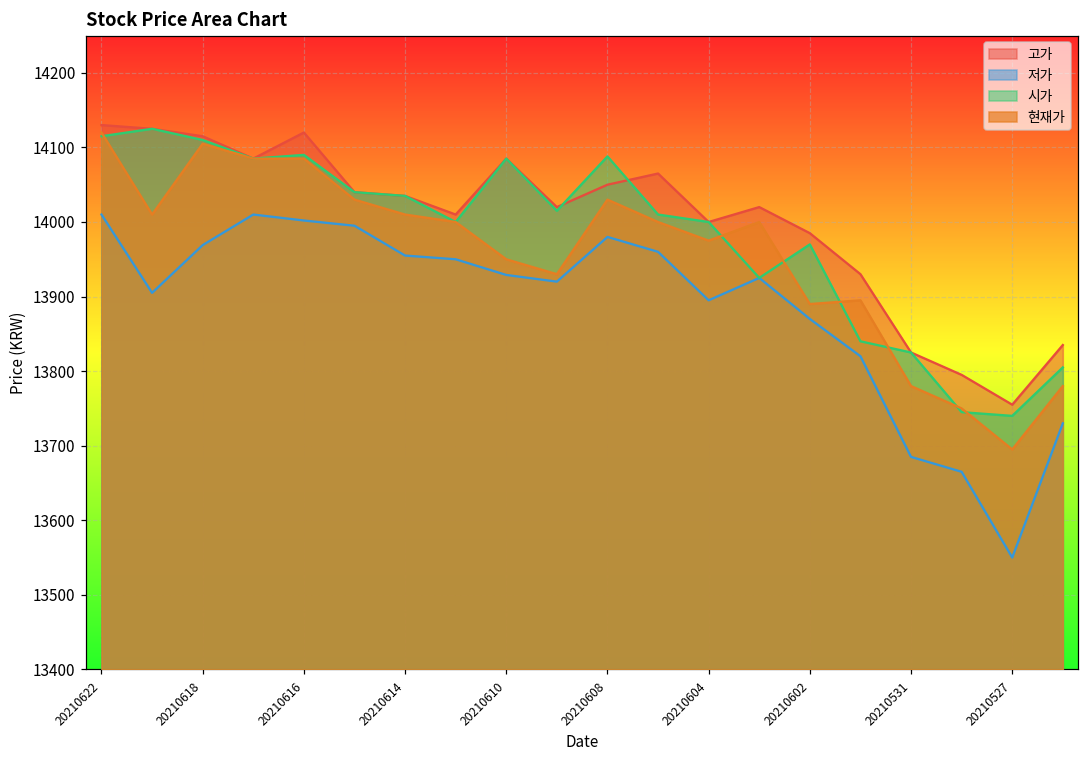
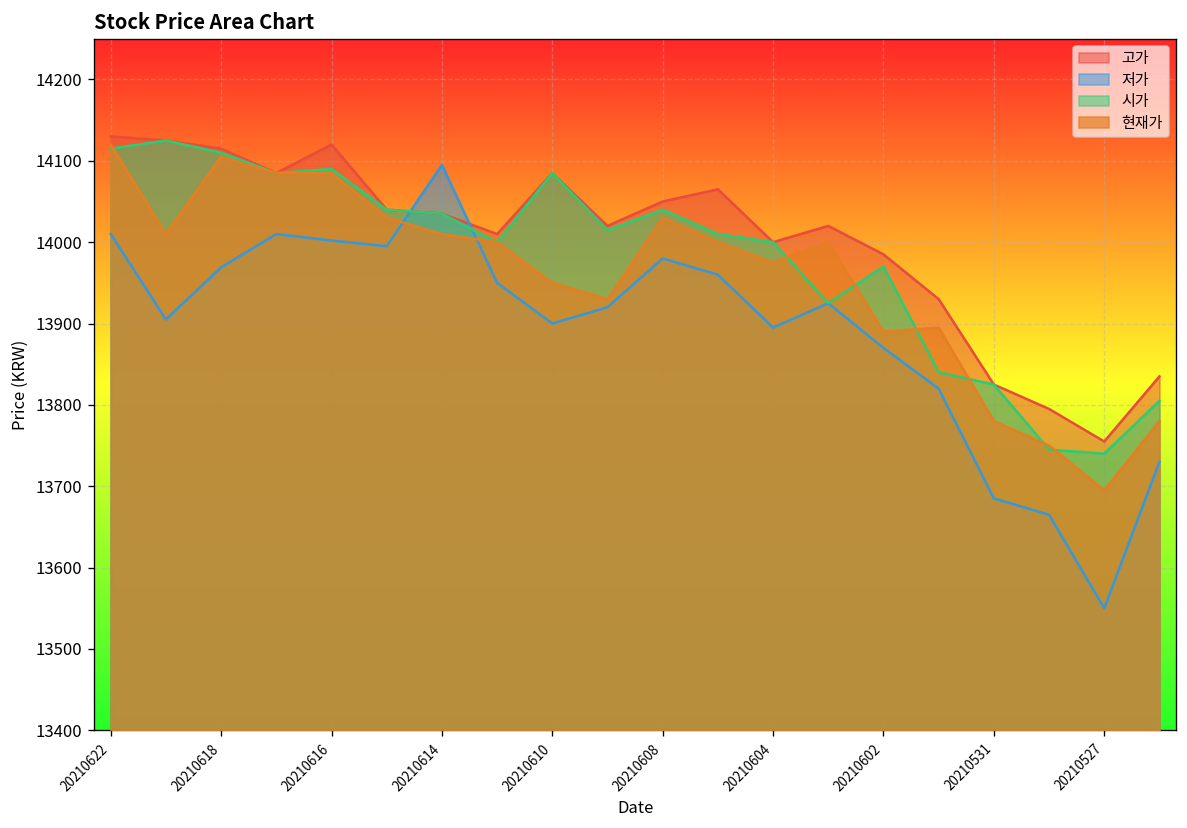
저가, 20210614: 13960 -> 14100
저가, 20210610: 13930 -> 13900
시가, 20210608: 14090 -> 14040
